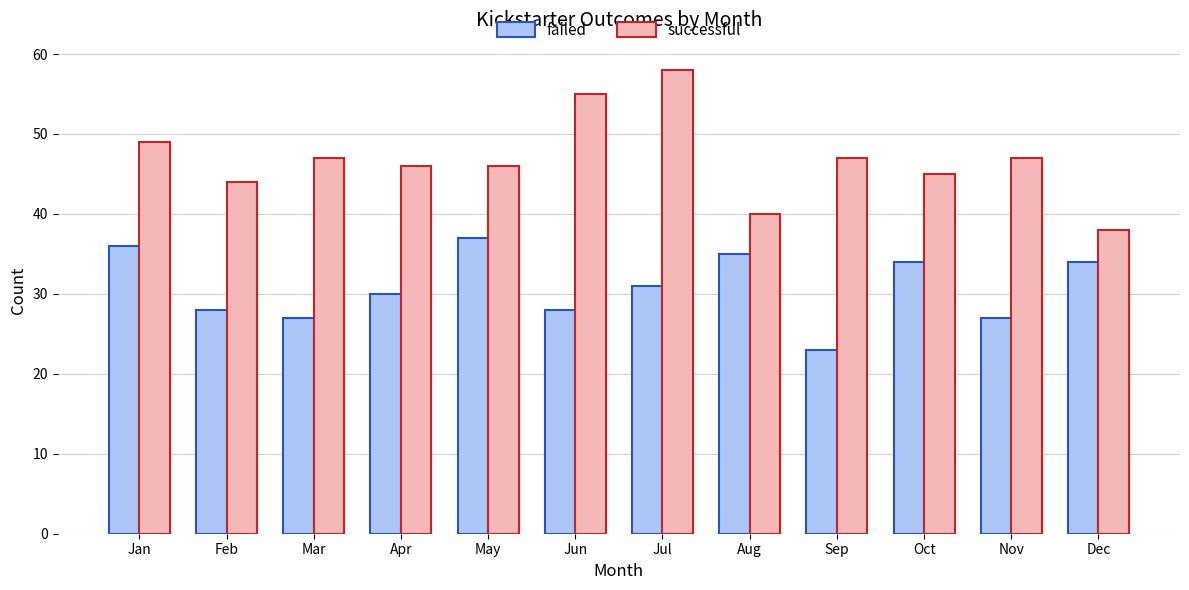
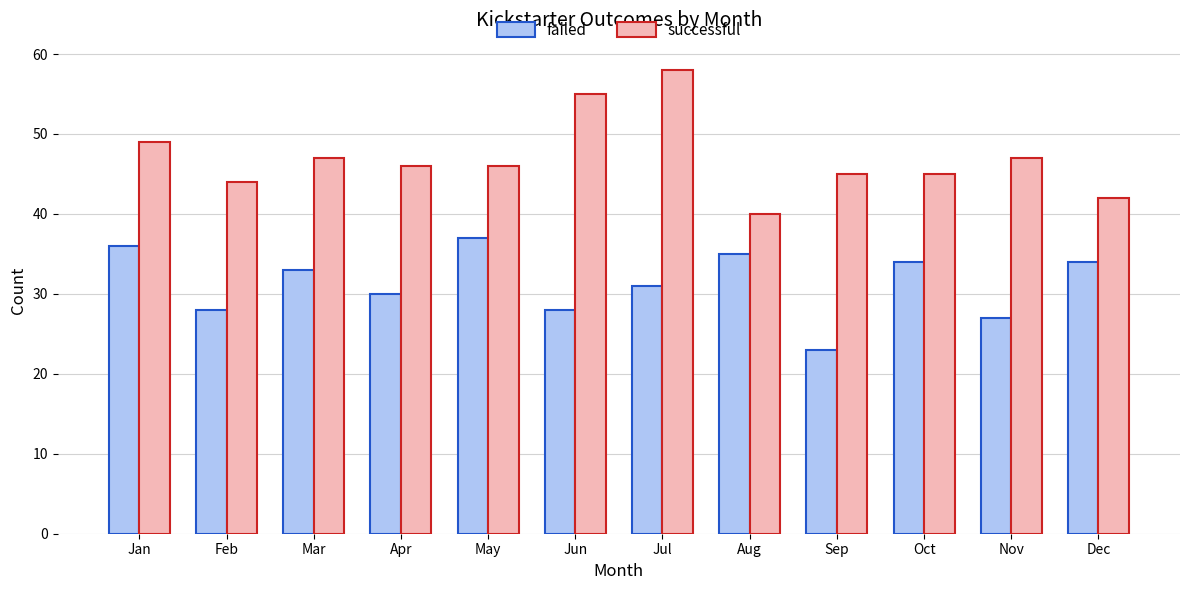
failed, Mar: 27 -> 33
successful, Sep: 47 -> 45
successful, Dec: 38 -> 42
